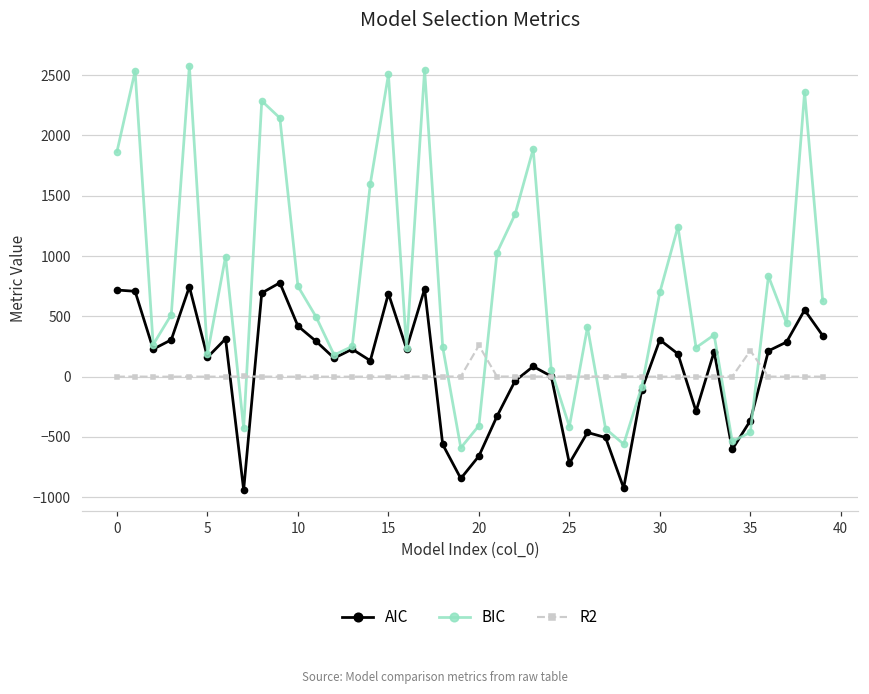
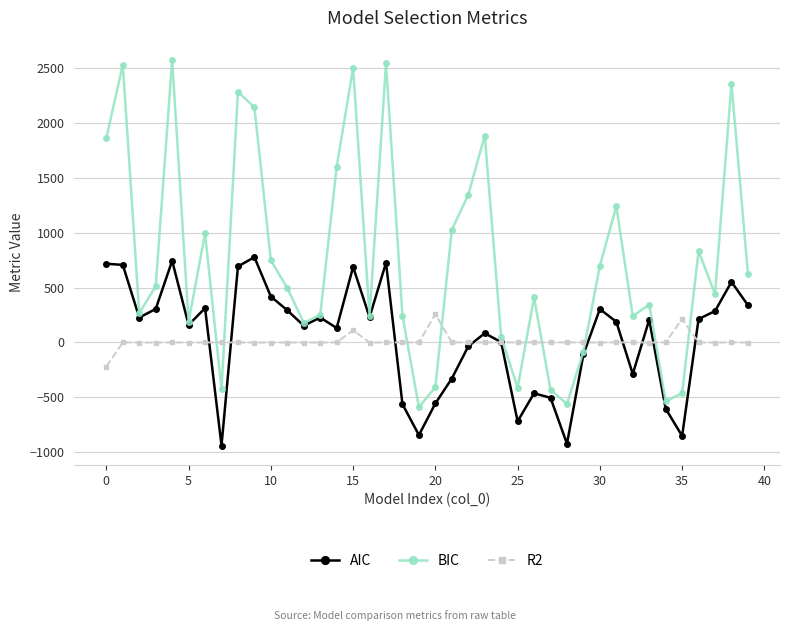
R2, 0: 0 -> -220
R2, 15: 0 -> 110
AIC, 20: -660 -> -560
AIC, 35: -360 -> -850
